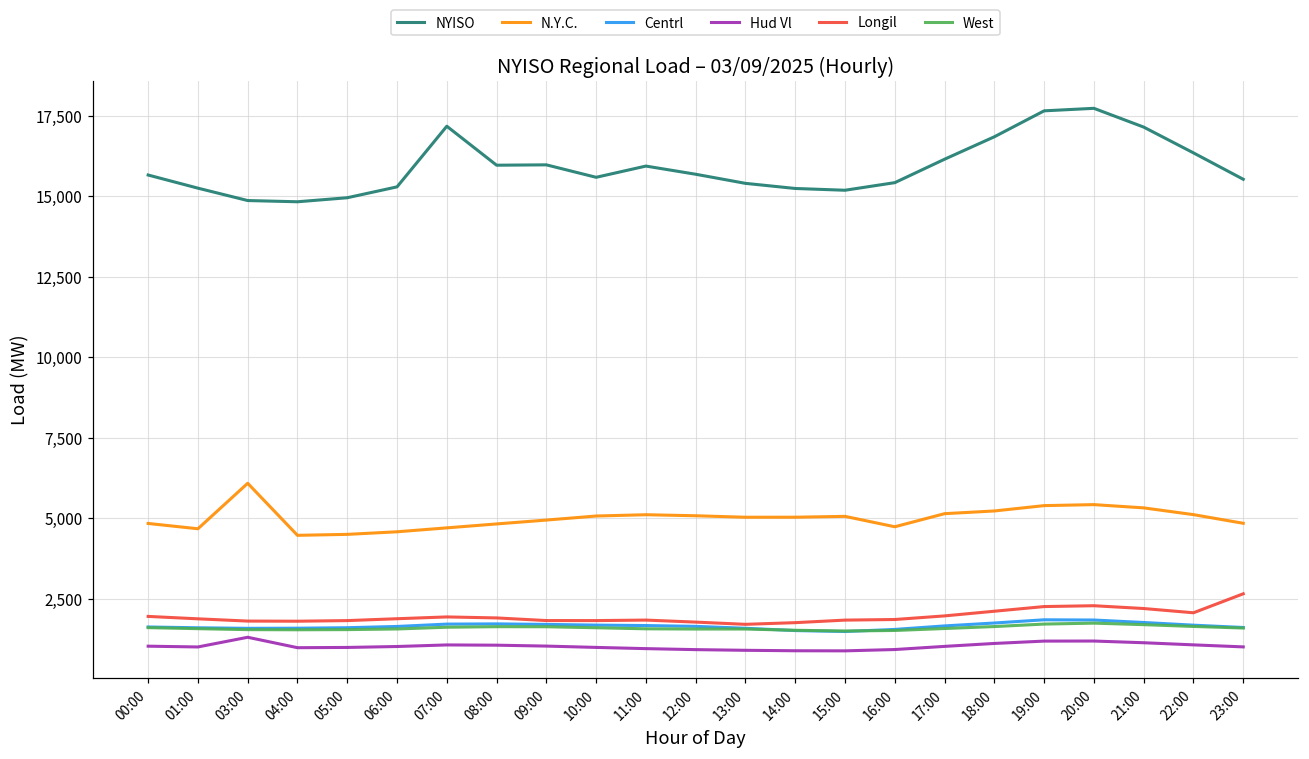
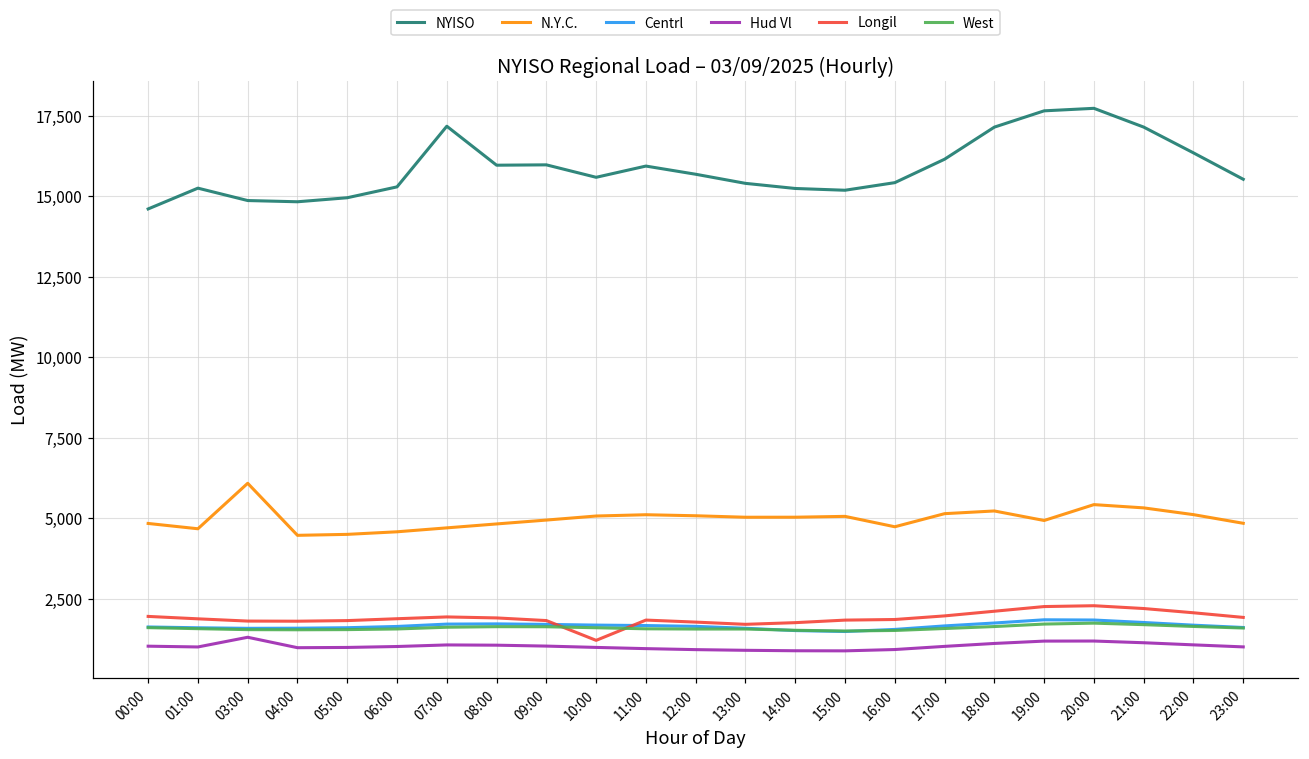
NYISO, 00:00: 15,700 -> 14,600
Longil, 10:00: 1,800 -> 1,200
NYISO, 18:00: 16,900 -> 17,200
N.Y.C., 19:00: 5,400 -> 4,900
Longil, 23:00: 2,700 -> 1,900
